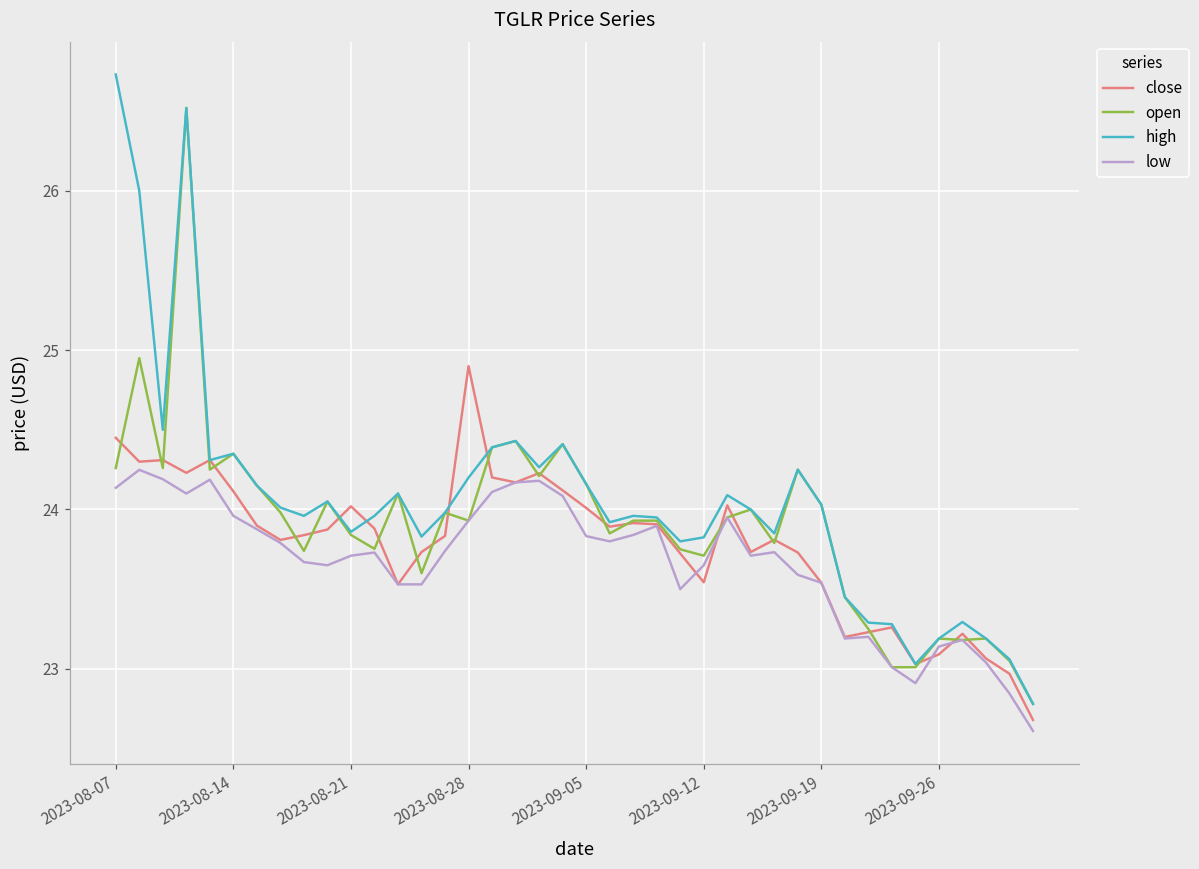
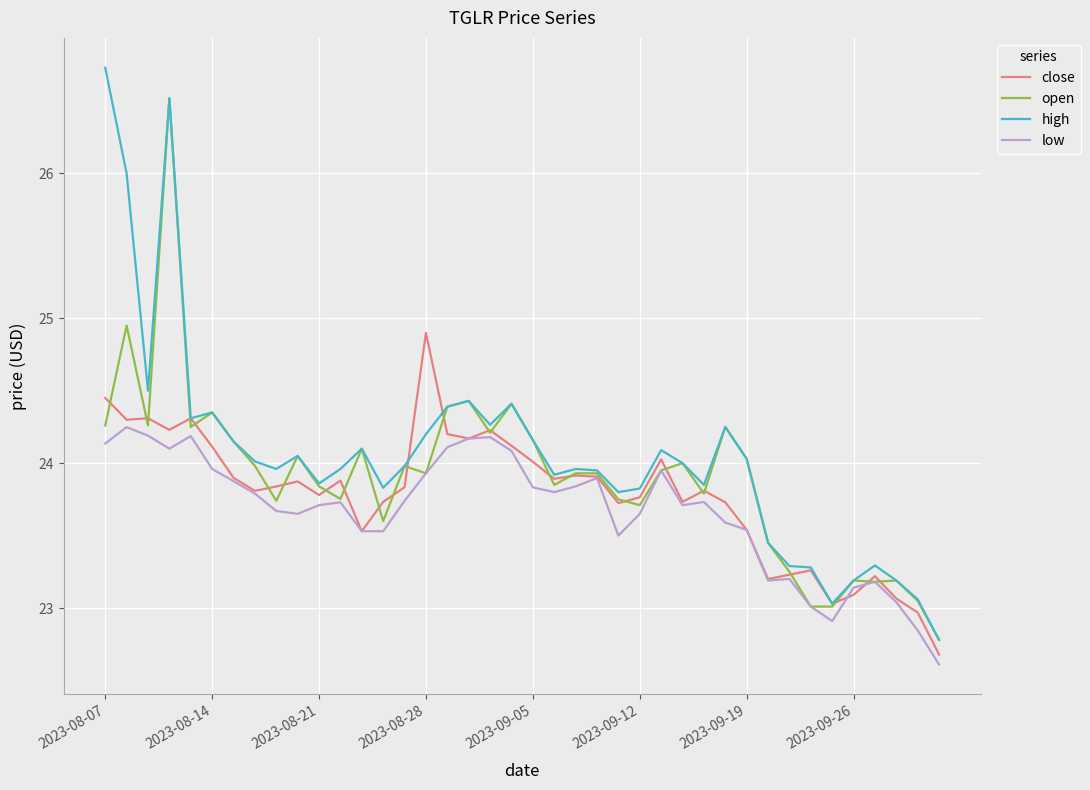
close, 2023-08-21: 24.02 -> 23.78
close, 2023-09-12: 23.54 -> 23.76
